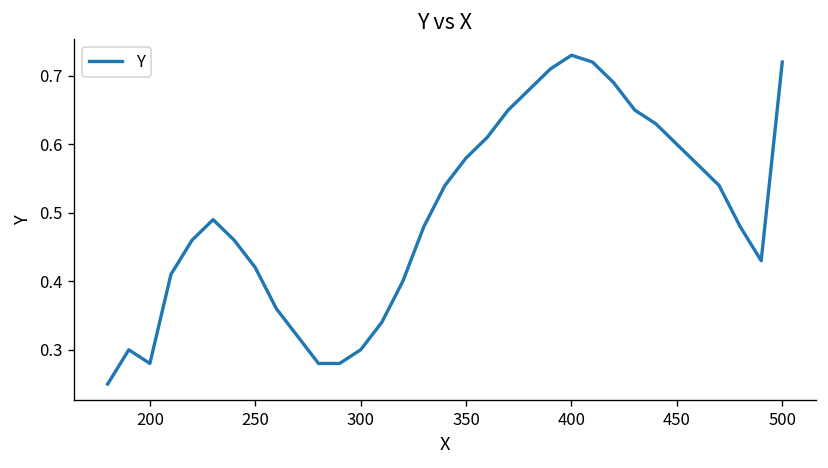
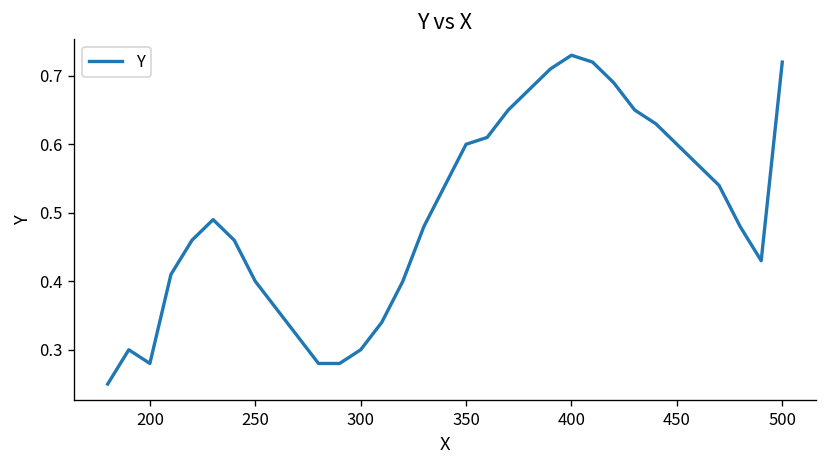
250: 0.42 -> 0.40
350: 0.58 -> 0.60
